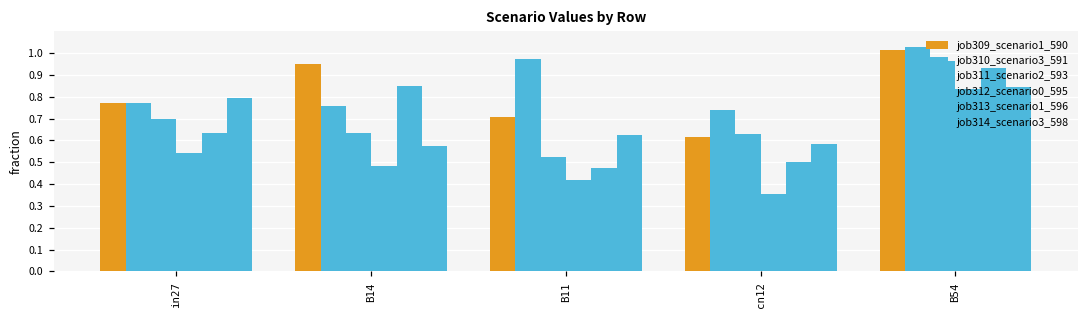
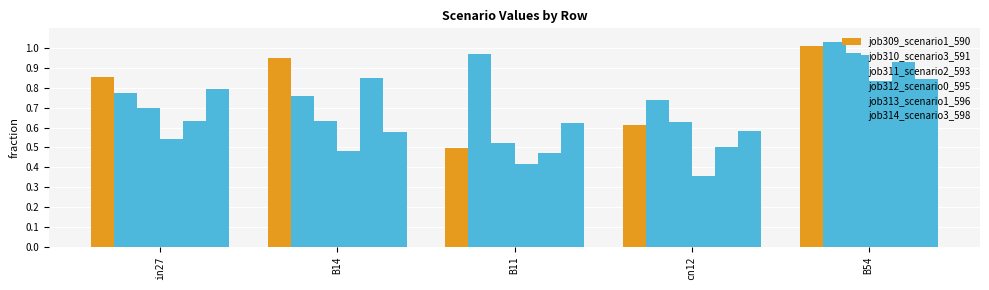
job309_scenario1_590, in27: 0.77 -> 0.85
job309_scenario1_590, B11: 0.71 -> 0.50
